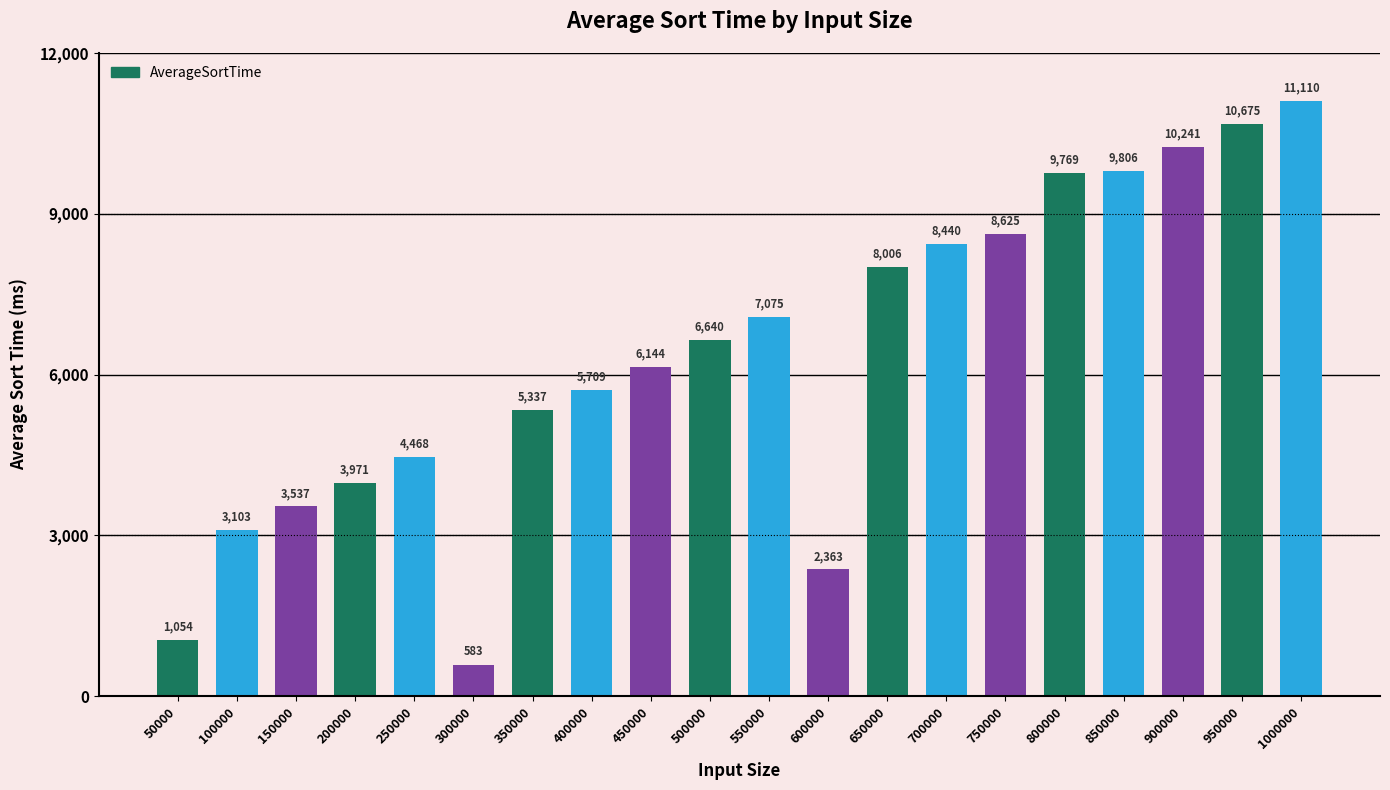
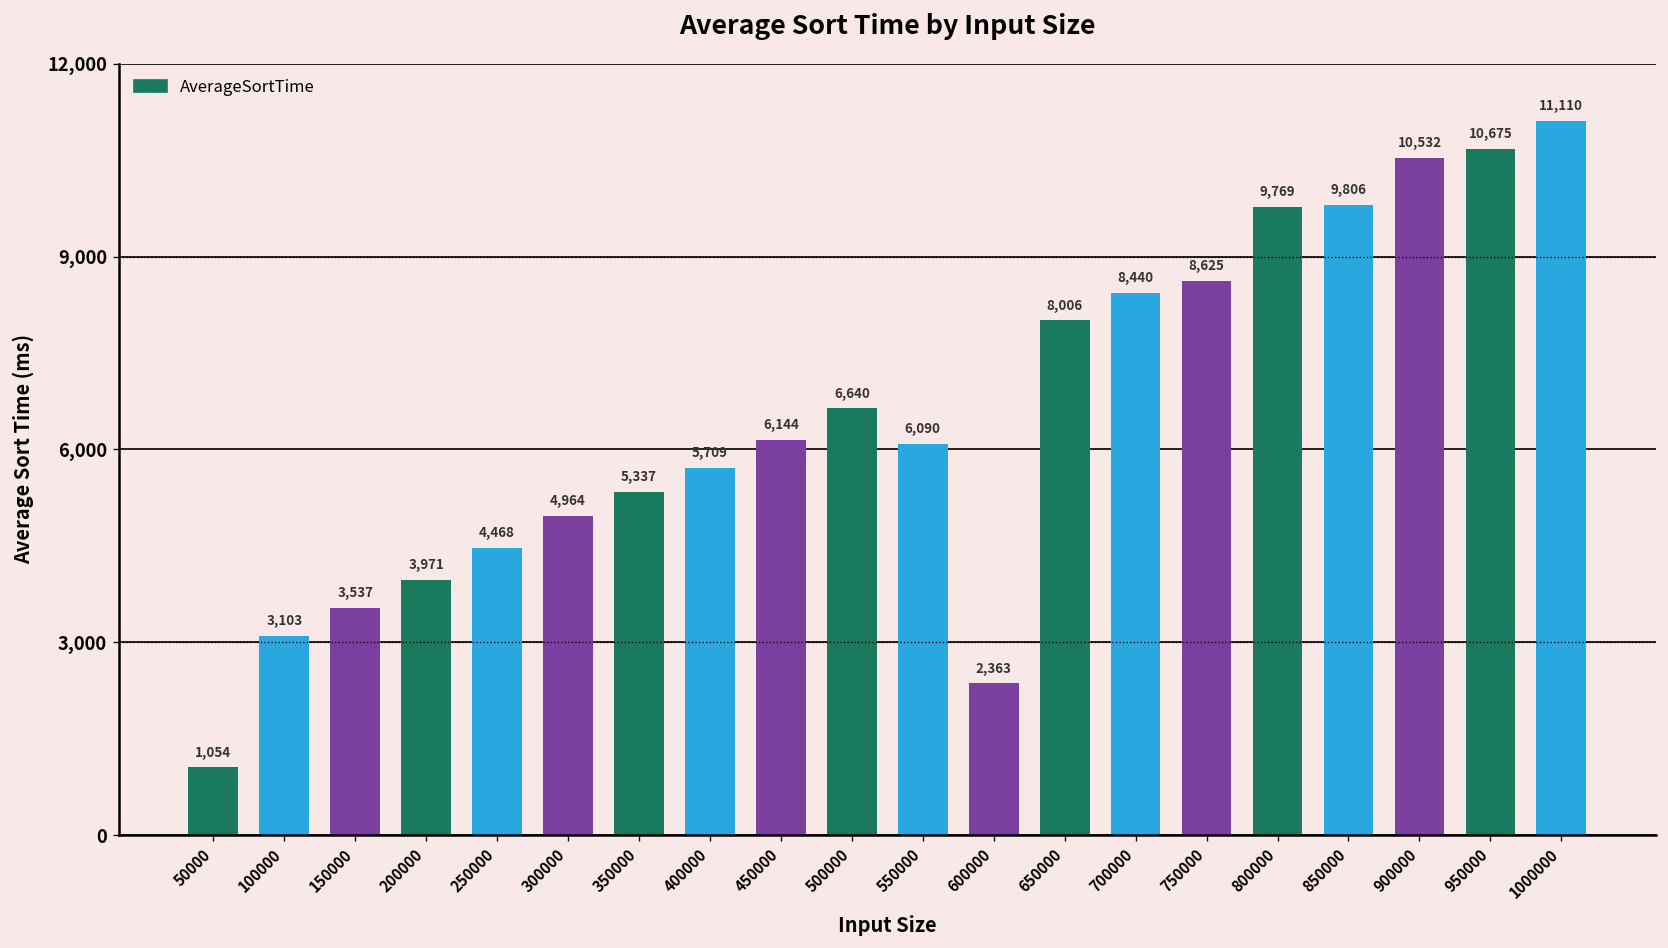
300000: 583 -> 4,964
550000: 7,075 -> 6,090
900000: 10,241 -> 10,532
